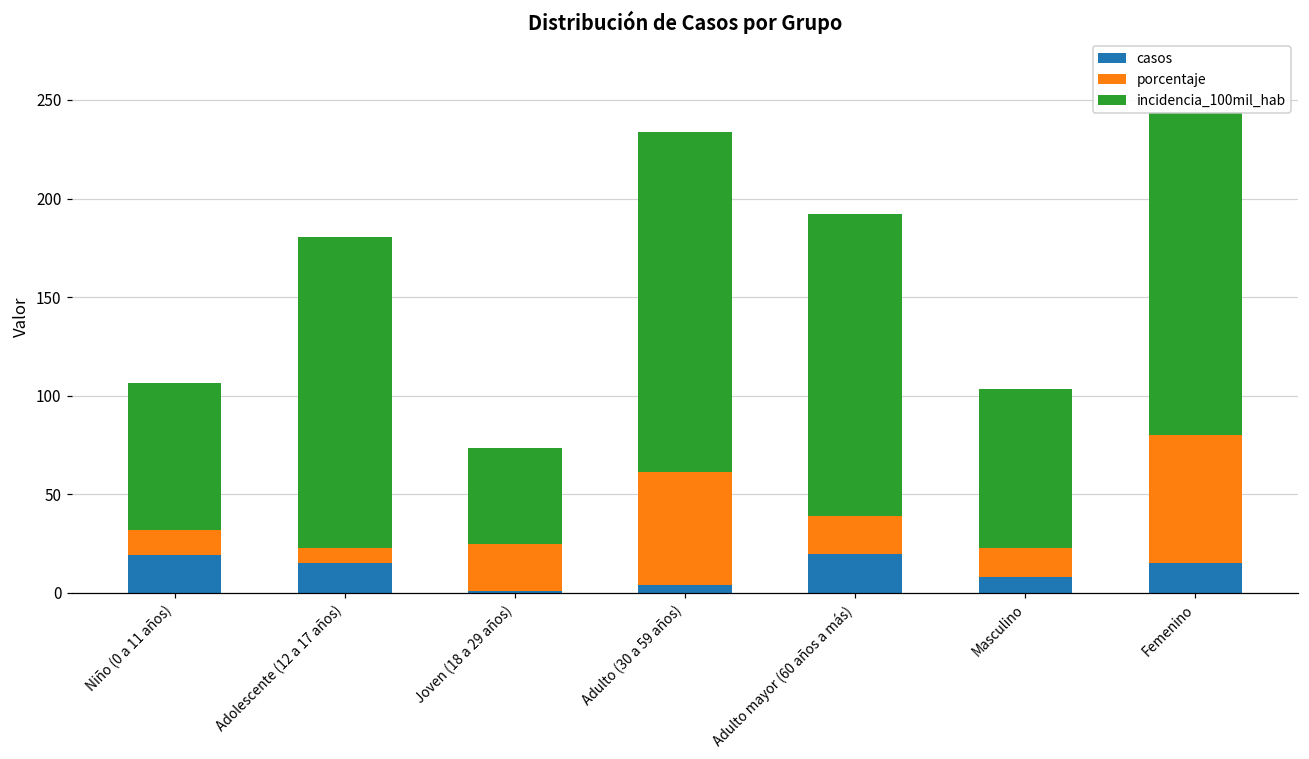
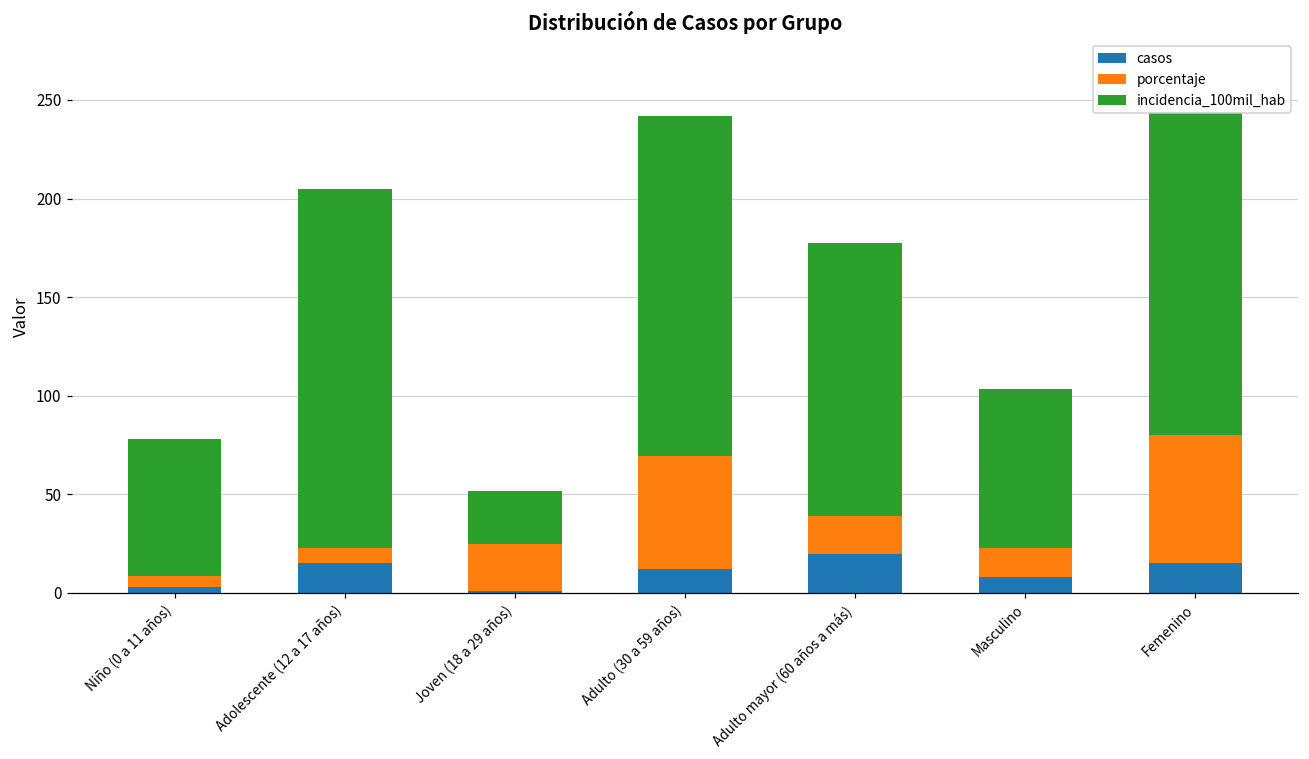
casos, Niño (0 a 11 años): 19 -> 3
porcentaje, Niño (0 a 11 años): 13 -> 6
incidencia_100mil_hab, Niño (0 a 11 años): 74 -> 70
incidencia_100mil_hab, Adolescente (12 a 17 años): 158 -> 182
incidencia_100mil_hab, Joven (18 a 29 años): 49 -> 27
casos, Adulto (30 a 59 años): 4 -> 12
incidencia_100mil_hab, Adulto mayor (60 años a más): 153 -> 138
